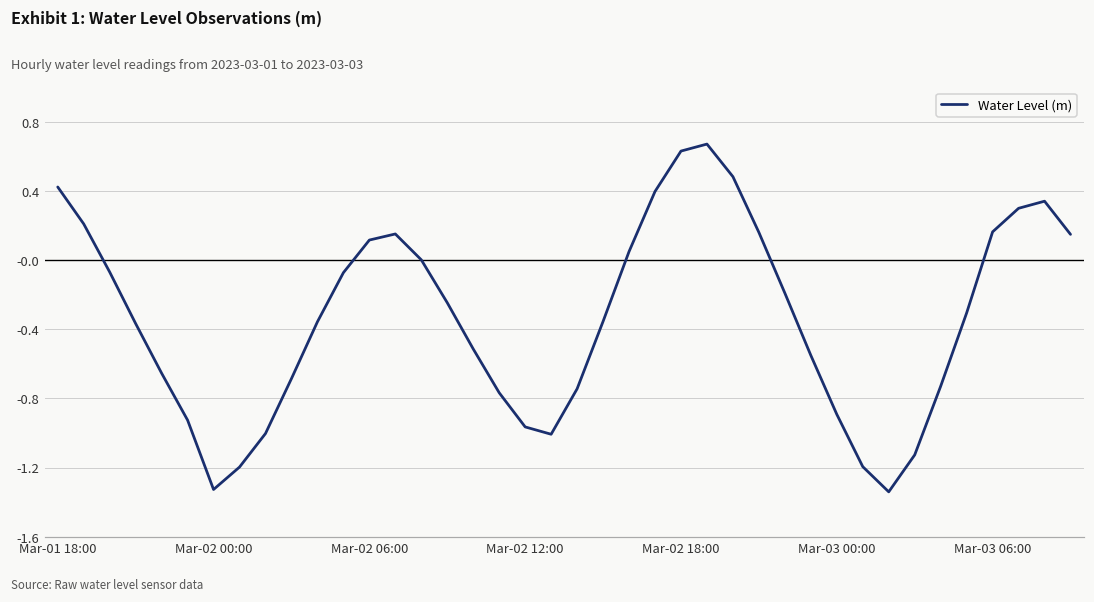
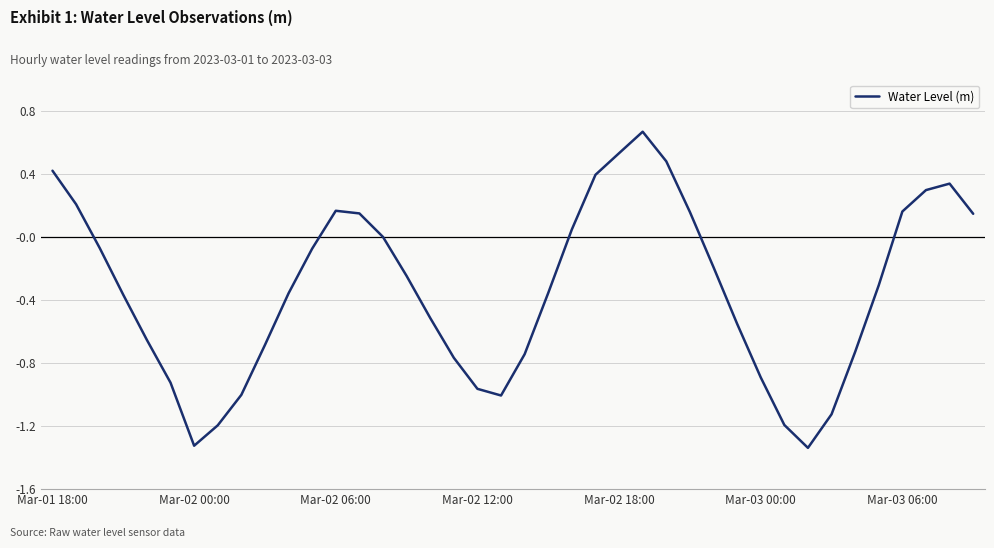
Mar-02 06:00: 0.12 -> 0.17
Mar-02 18:00: 0.63 -> 0.53
